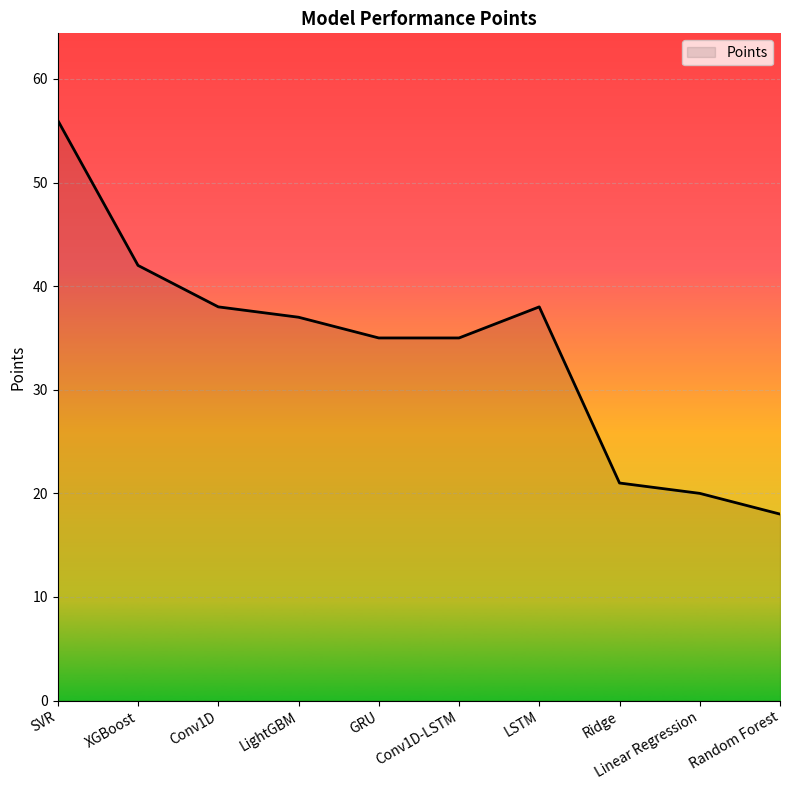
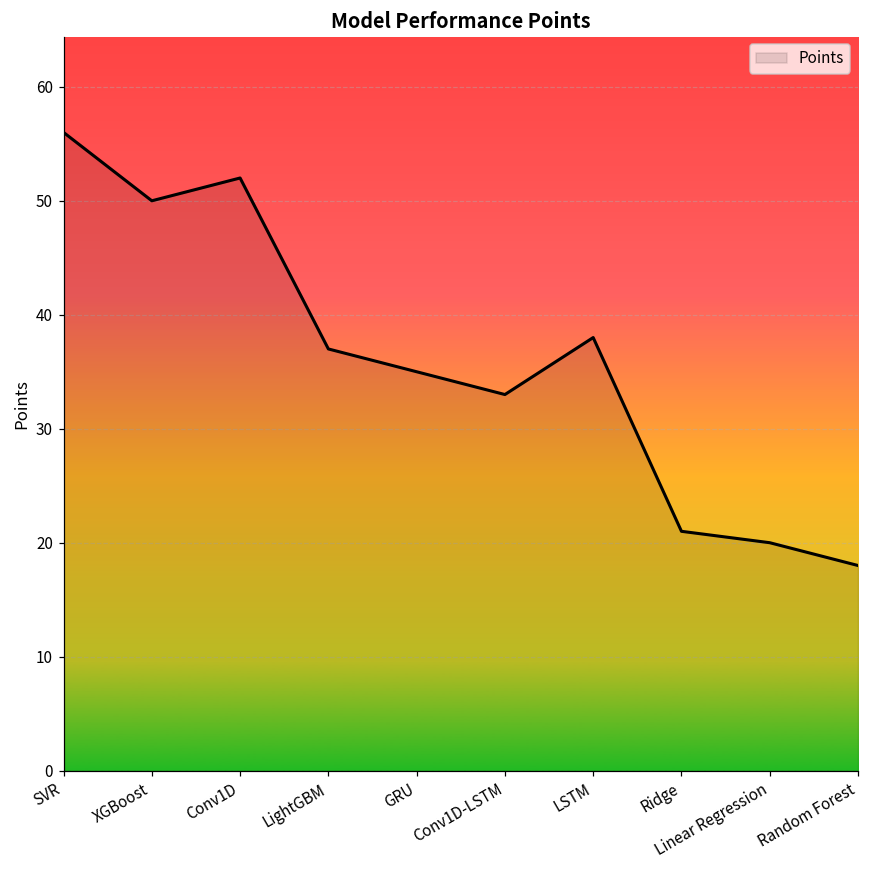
XGBoost: 42 -> 50
Conv1D: 38 -> 52
Conv1D-LSTM: 35 -> 33
